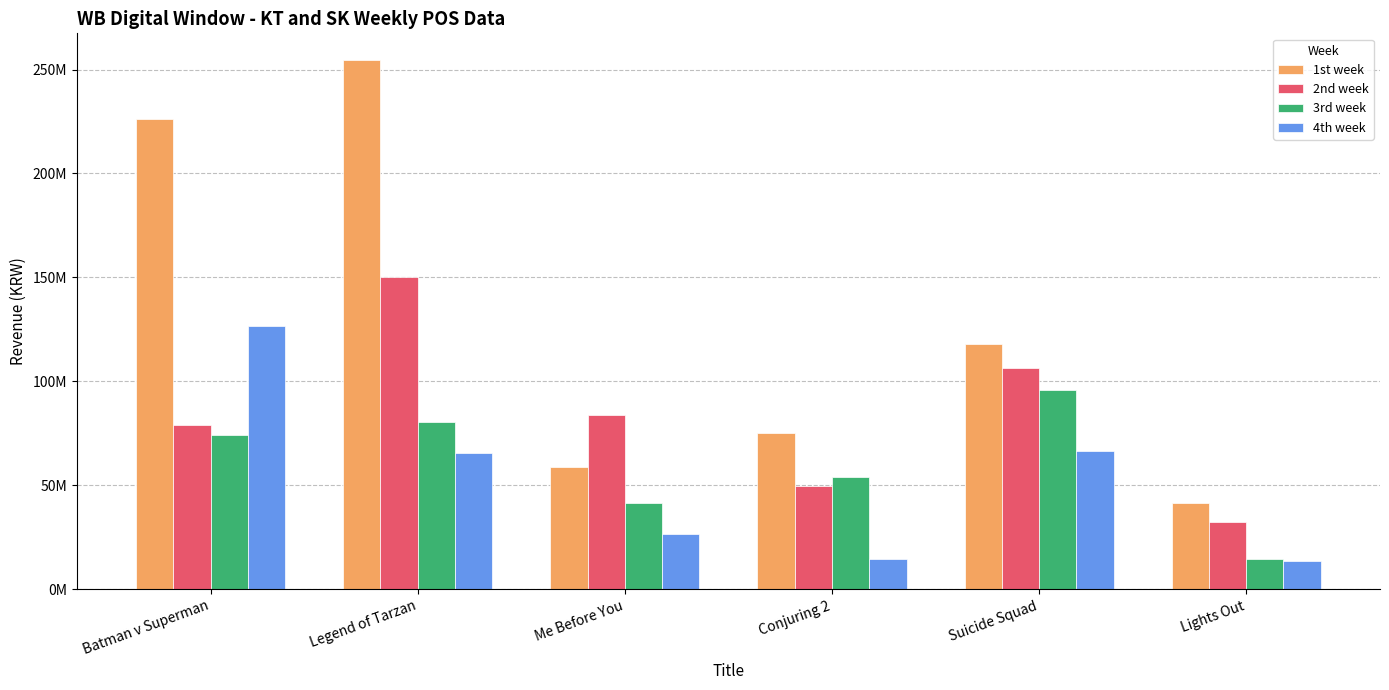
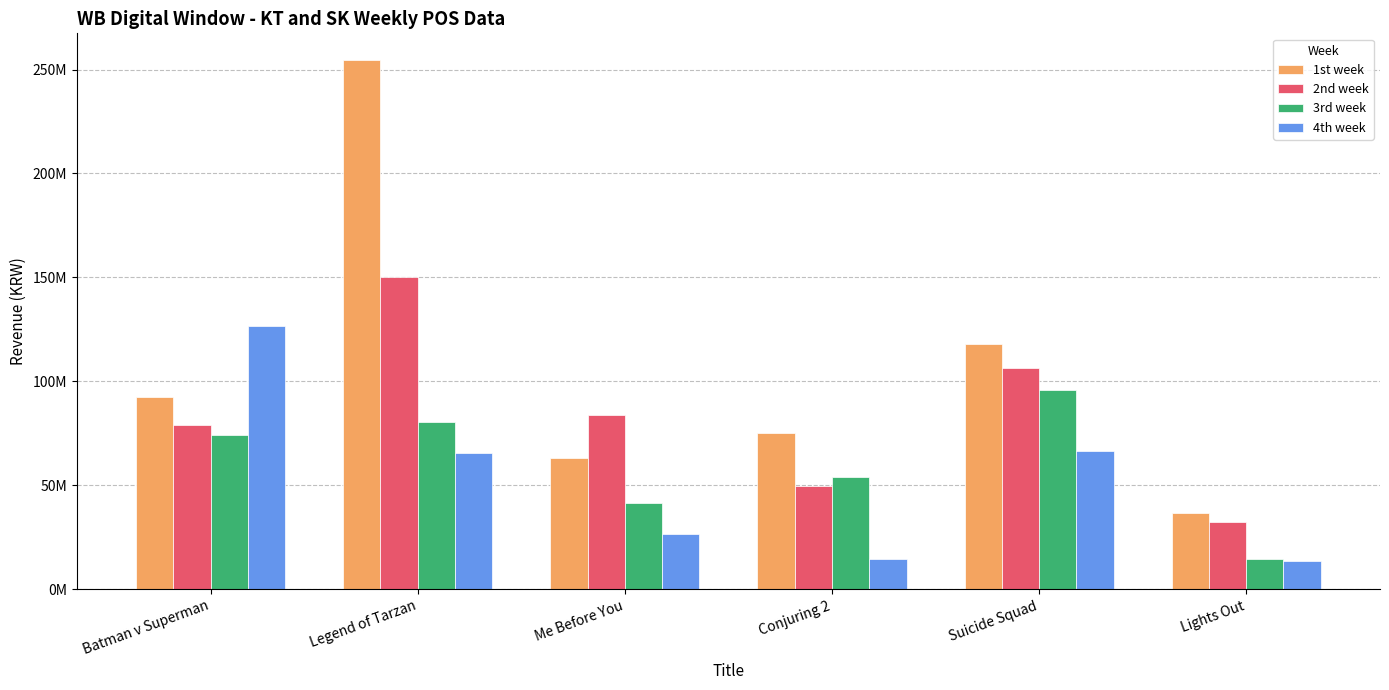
1st week, Batman v Superman: 226000000 -> 92000000
1st week, Me Before You: 59000000 -> 63000000
1st week, Lights Out: 42000000 -> 37000000
